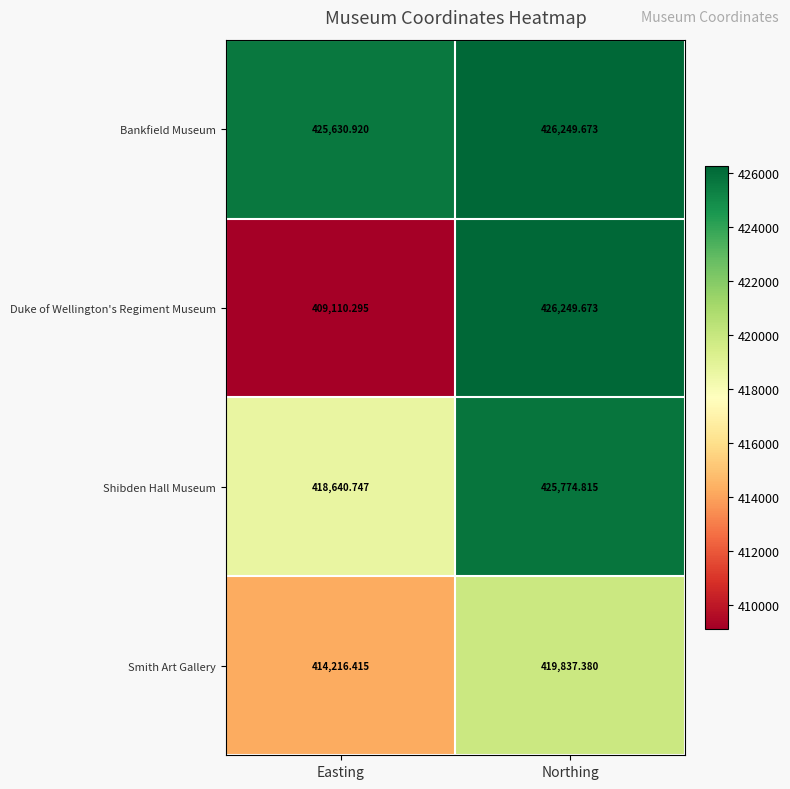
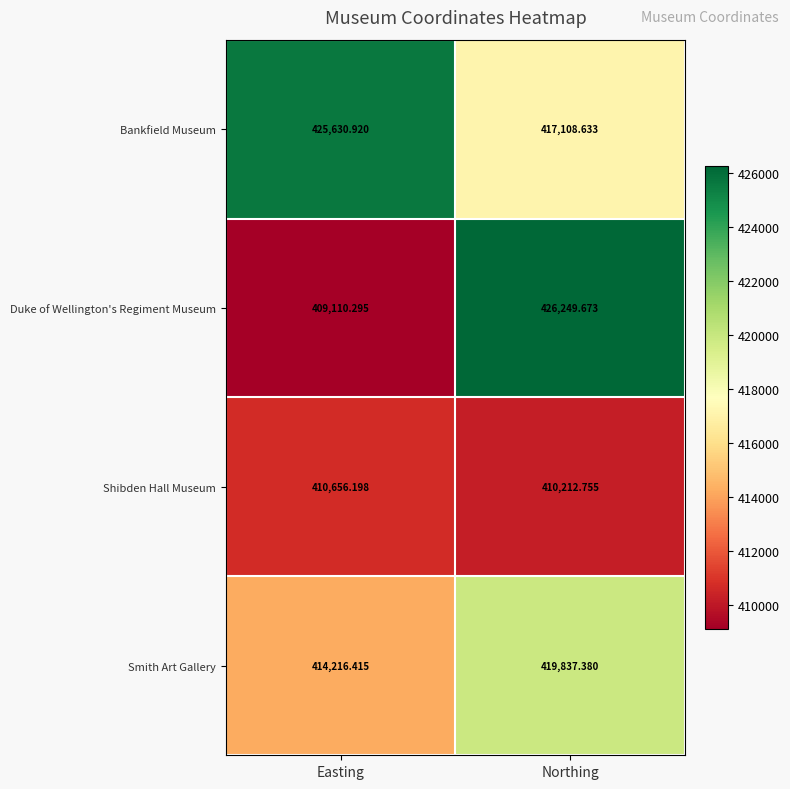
Bankfield Museum, Northing: 426,249.673 -> 417,108.633
Shibden Hall Museum, Easting: 418,640.747 -> 410,656.198
Shibden Hall Museum, Northing: 425,774.815 -> 410,212.755
